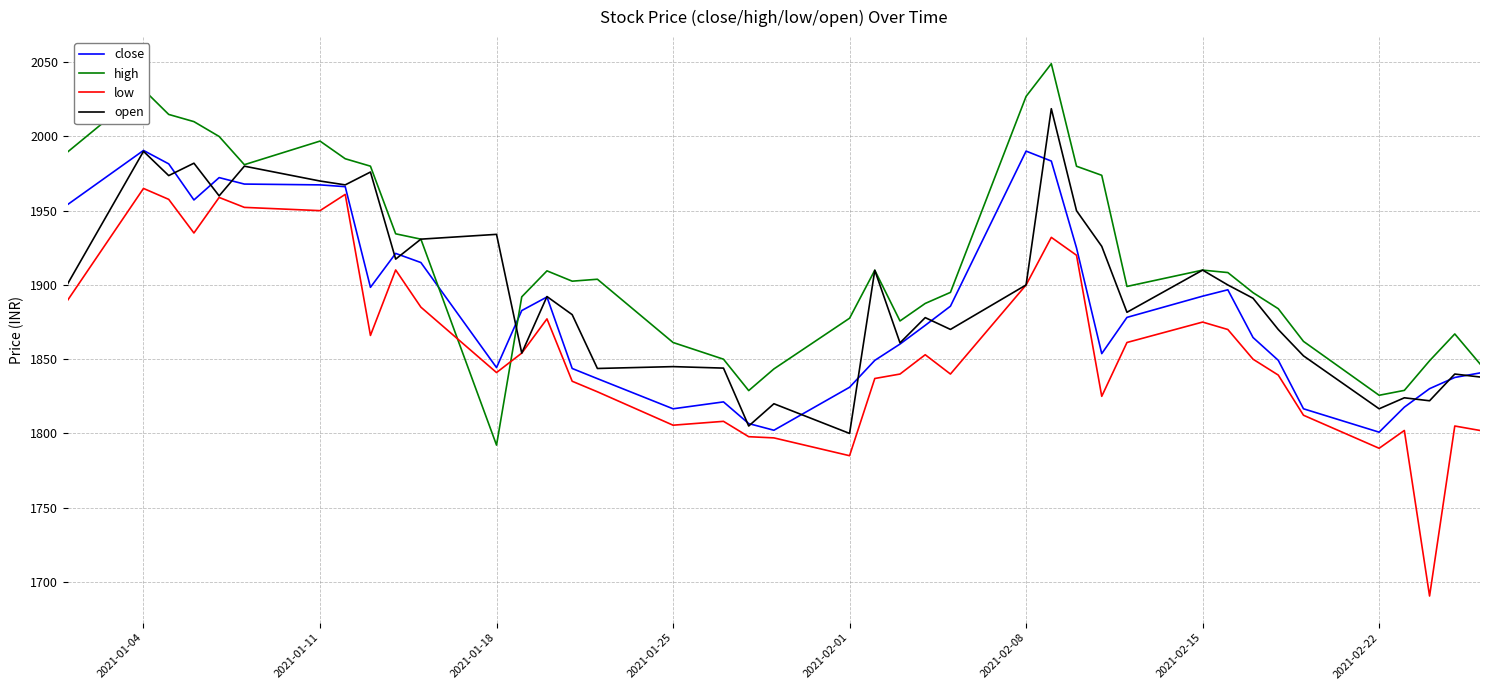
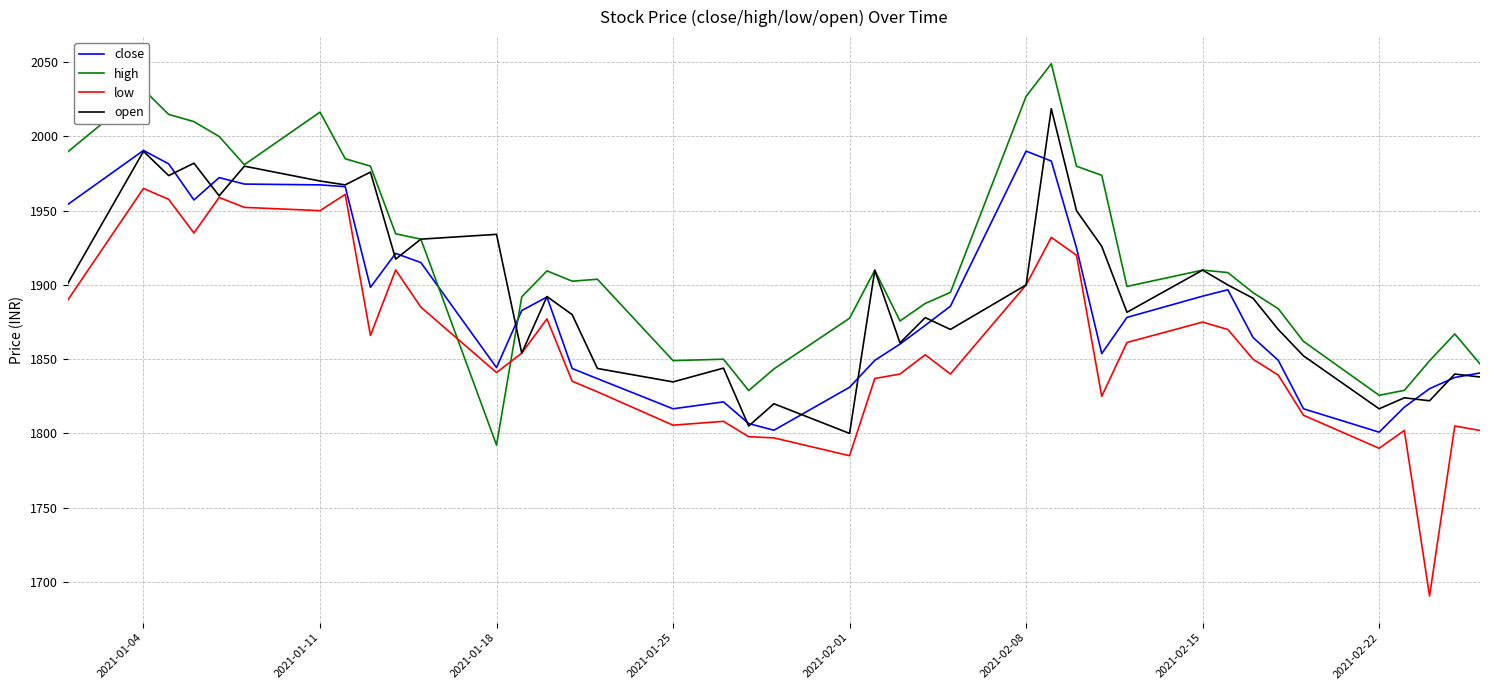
high, 2021-01-11: 1997 -> 2016
high, 2021-01-25: 1861 -> 1849
open, 2021-01-25: 1845 -> 1835
